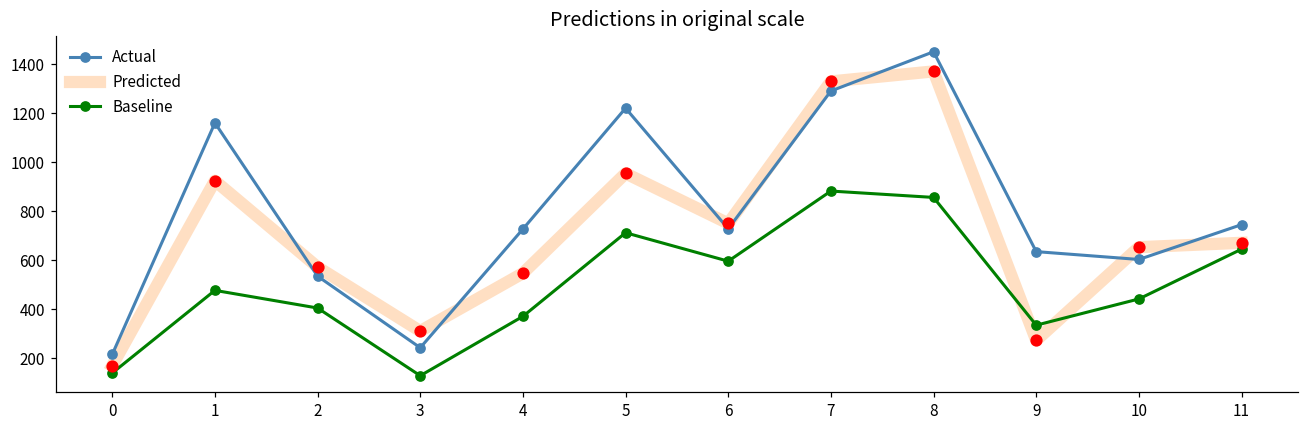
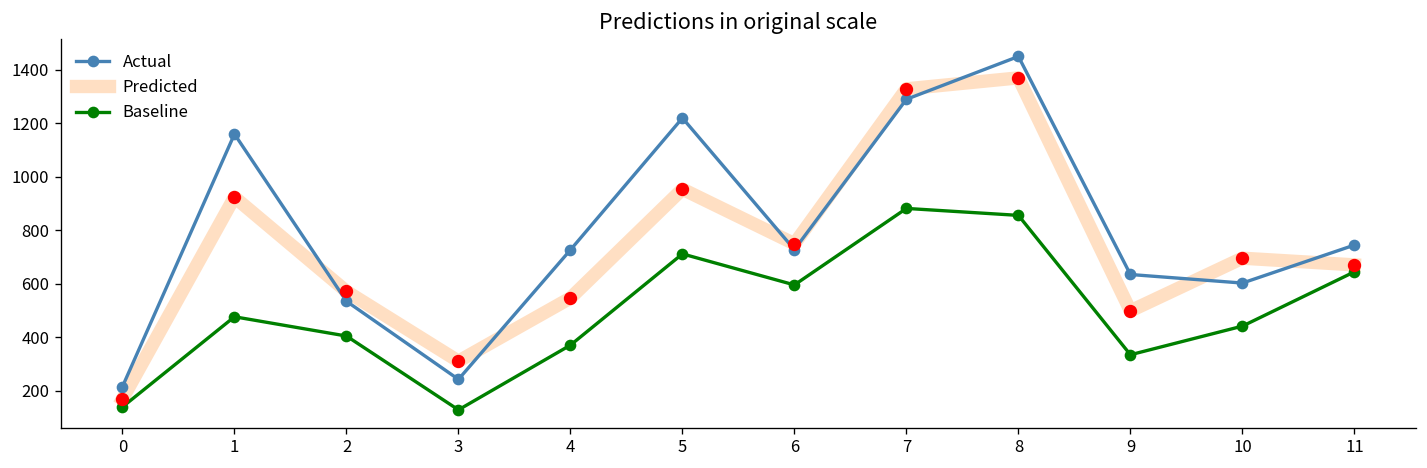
Predicted, 9: 270 -> 500
Predicted, 10: 650 -> 700
